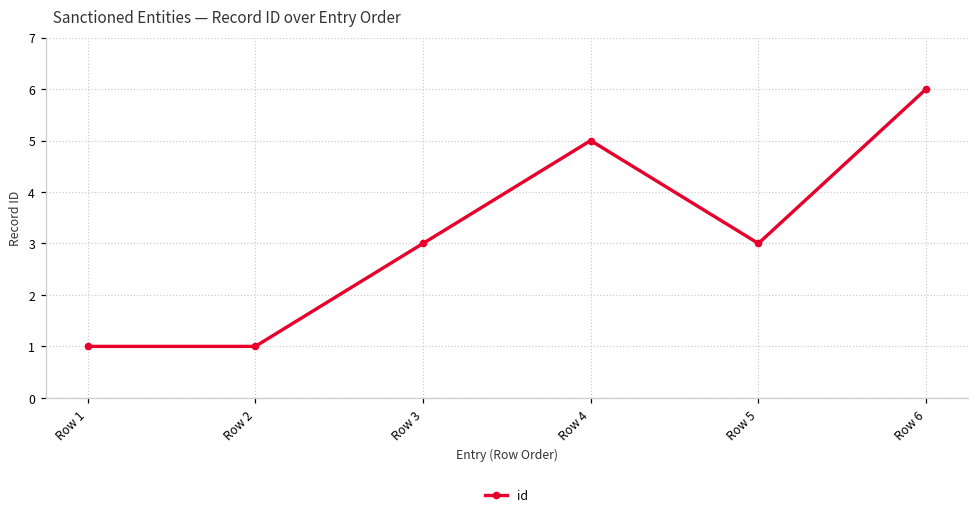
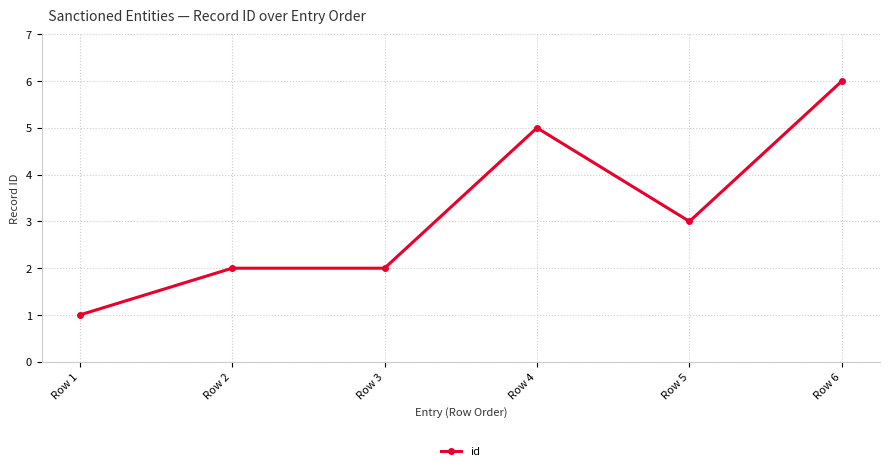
Row 2: 1 -> 2
Row 3: 3 -> 2
